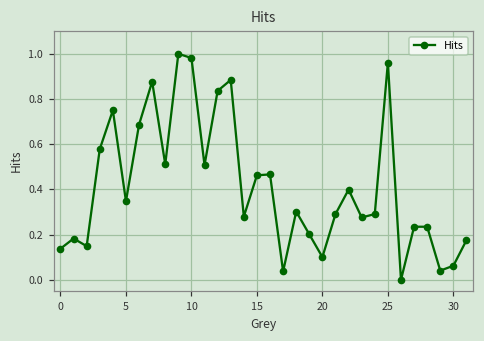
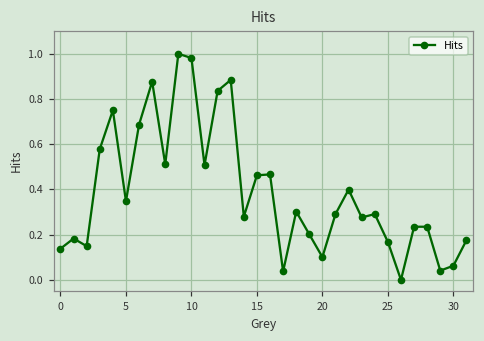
25: 0.96 -> 0.17
